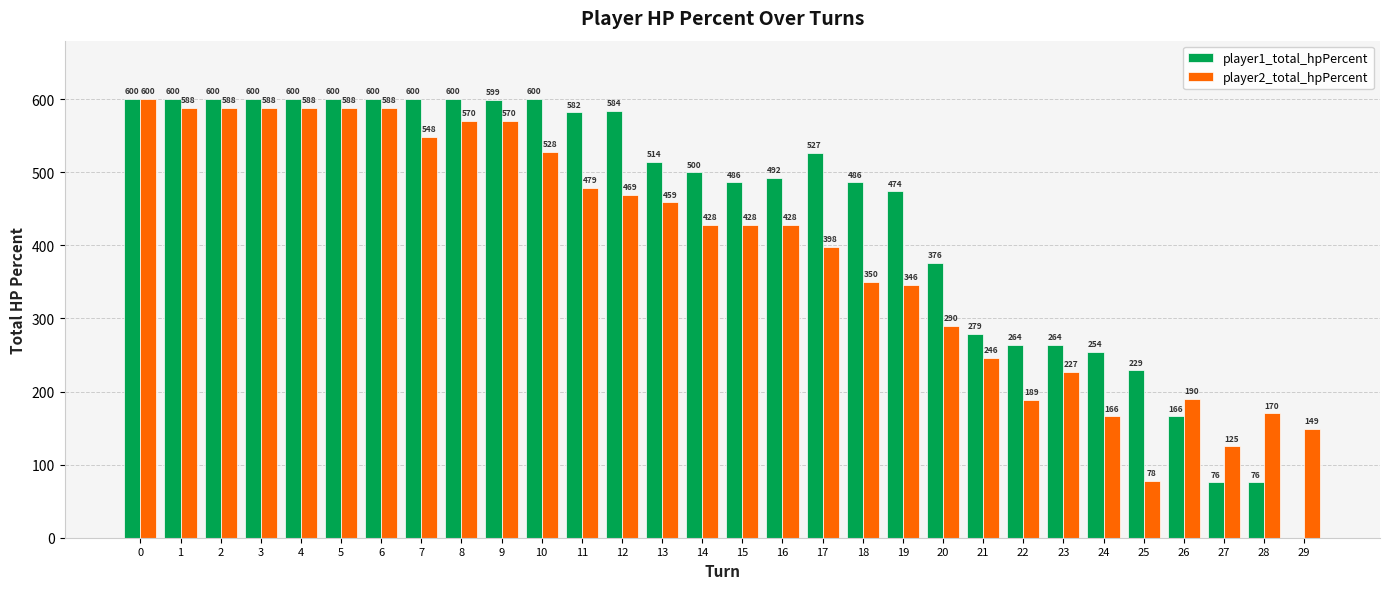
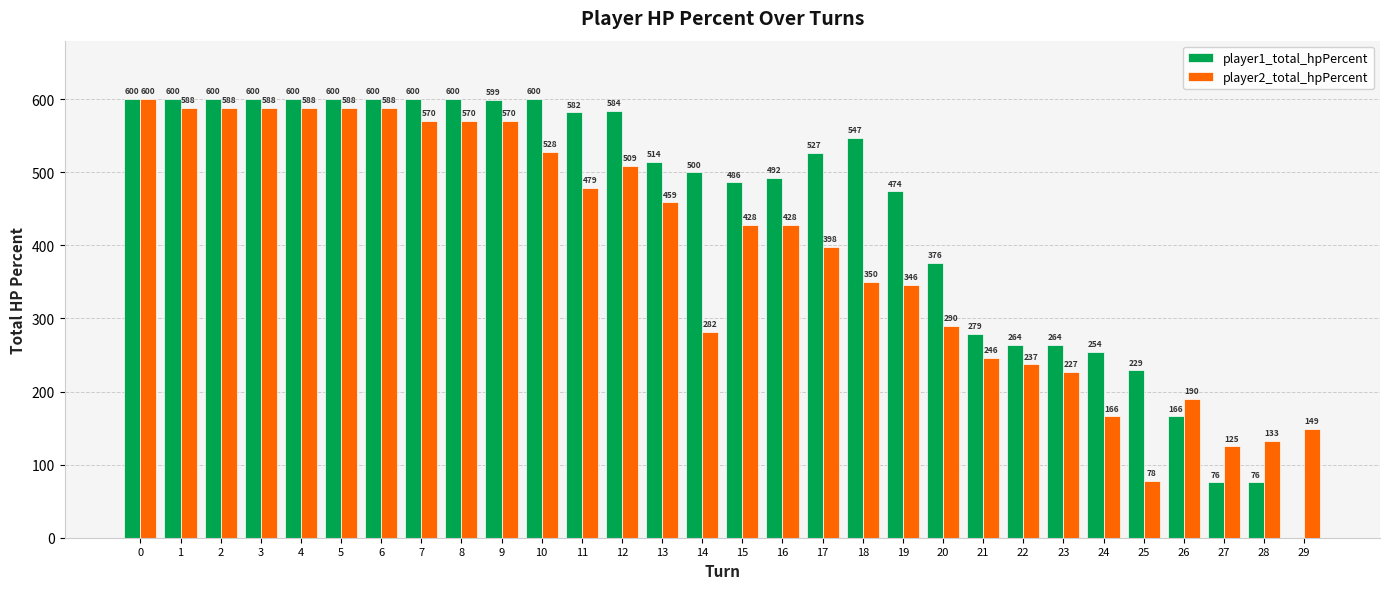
player2_total_hpPercent, 7: 548 -> 570
player2_total_hpPercent, 12: 469 -> 509
player2_total_hpPercent, 14: 428 -> 282
player1_total_hpPercent, 18: 486 -> 547
player2_total_hpPercent, 22: 189 -> 237
player2_total_hpPercent, 28: 170 -> 133
